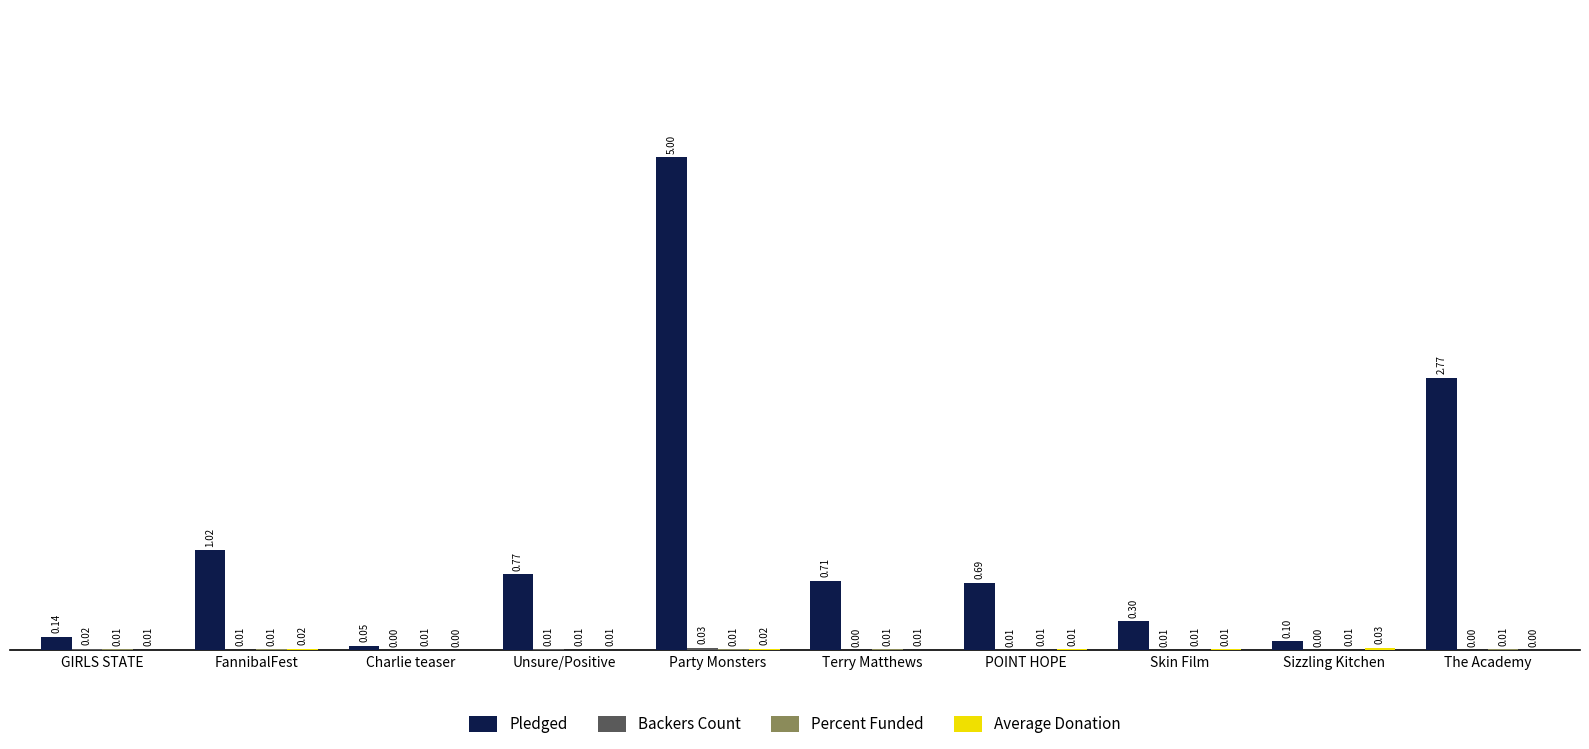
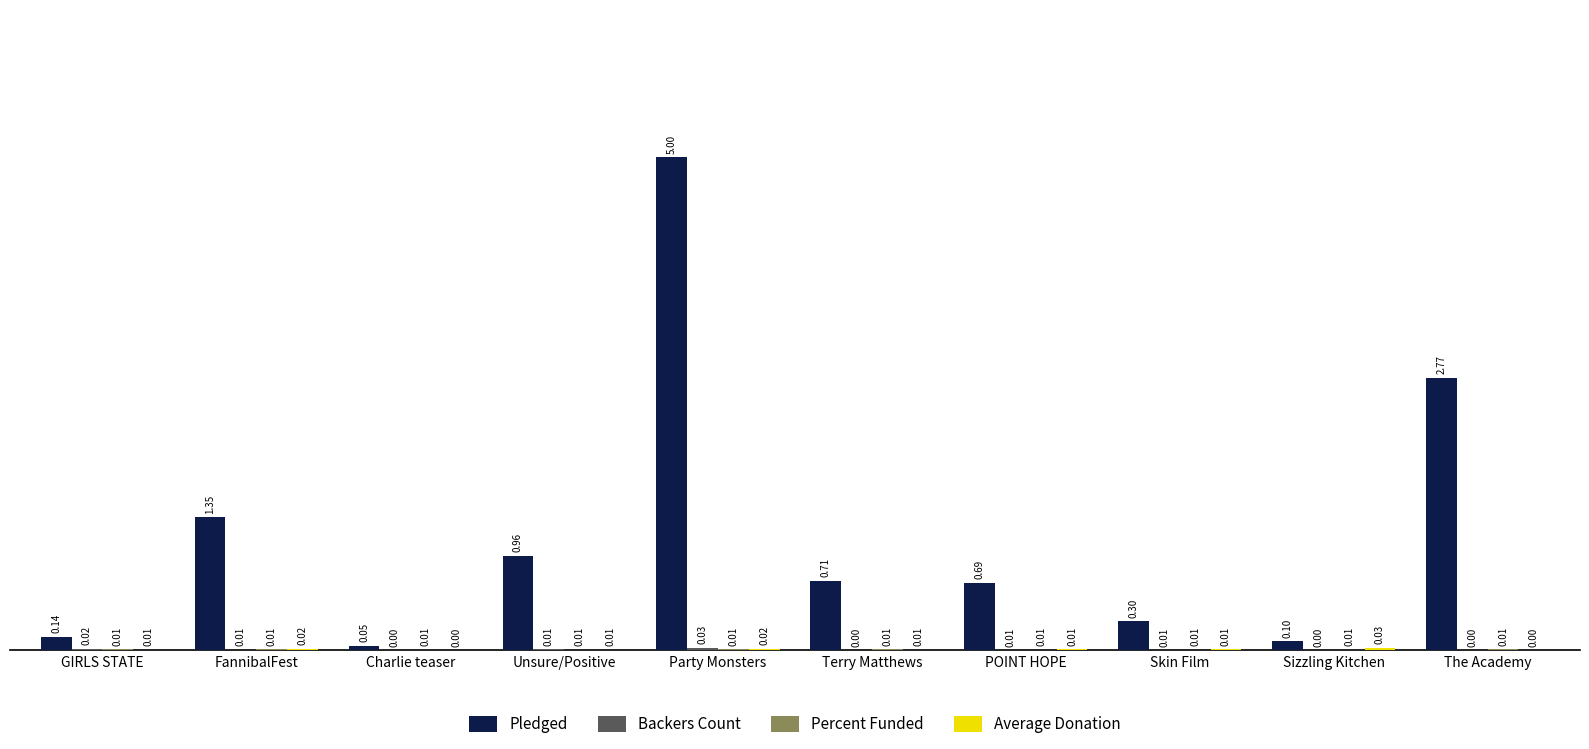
Pledged, FannibalFest: 1.02 -> 1.35
Pledged, Unsure/Positive: 0.77 -> 0.96
